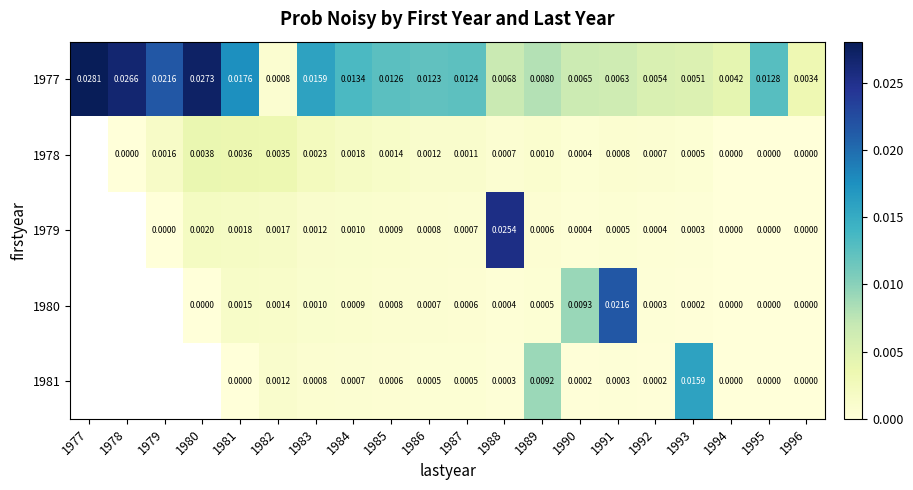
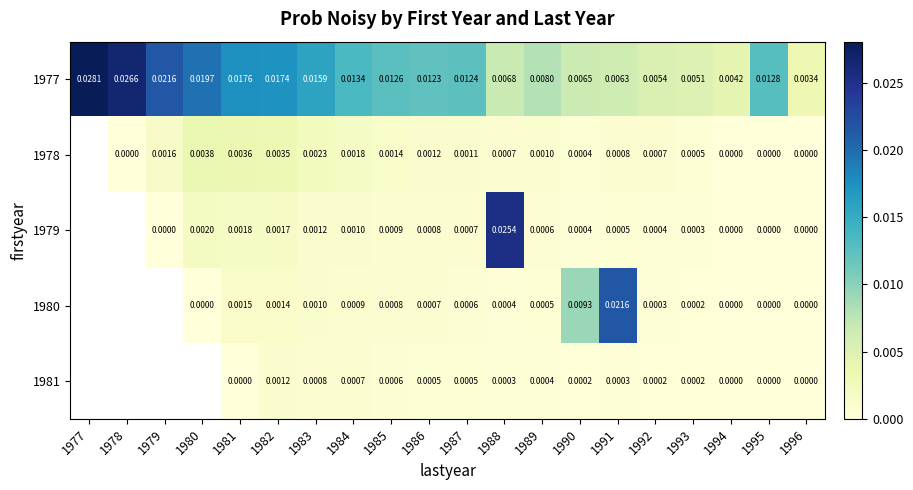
1977, 1980: 0.0273 -> 0.0197
1977, 1982: 0.0008 -> 0.0174
1981, 1989: 0.0092 -> 0.0004
1981, 1993: 0.0159 -> 0.0002
